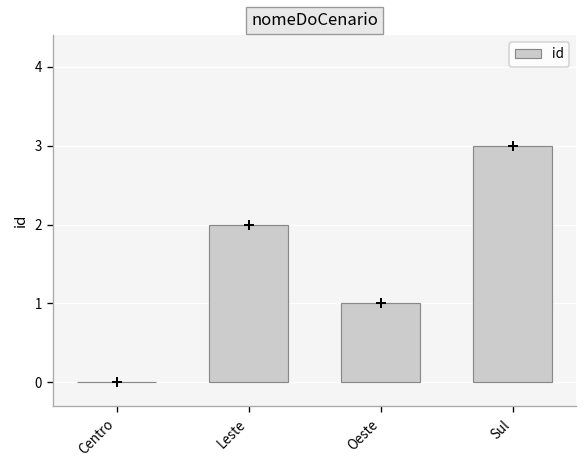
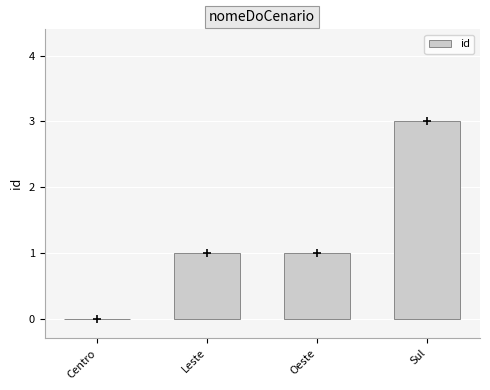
id, Leste: 2 -> 1
